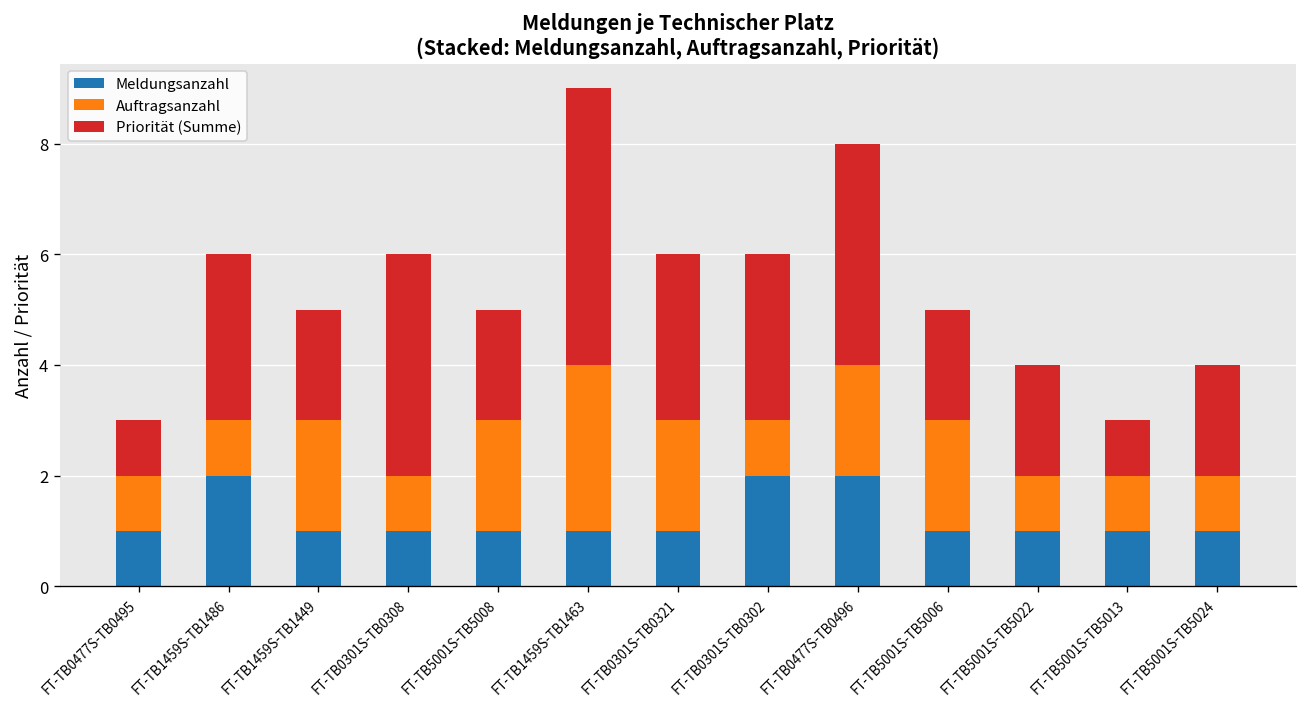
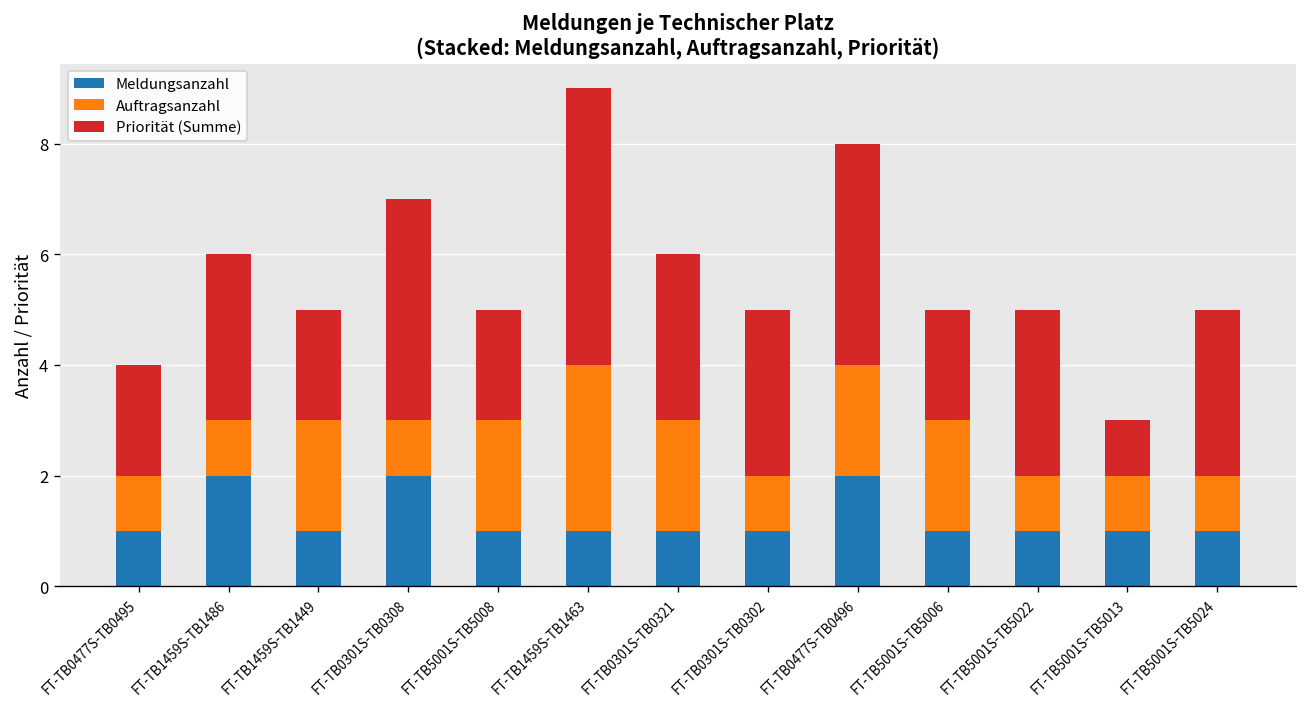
Priorität (Summe), FT-TB0477S-TB0495: 1 -> 2
Meldungsanzahl, FT-TB0301S-TB0308: 1 -> 2
Meldungsanzahl, FT-TB0301S-TB0302: 2 -> 1
Priorität (Summe), FT-TB5001S-TB5022: 2 -> 3
Priorität (Summe), FT-TB5001S-TB5024: 2 -> 3
